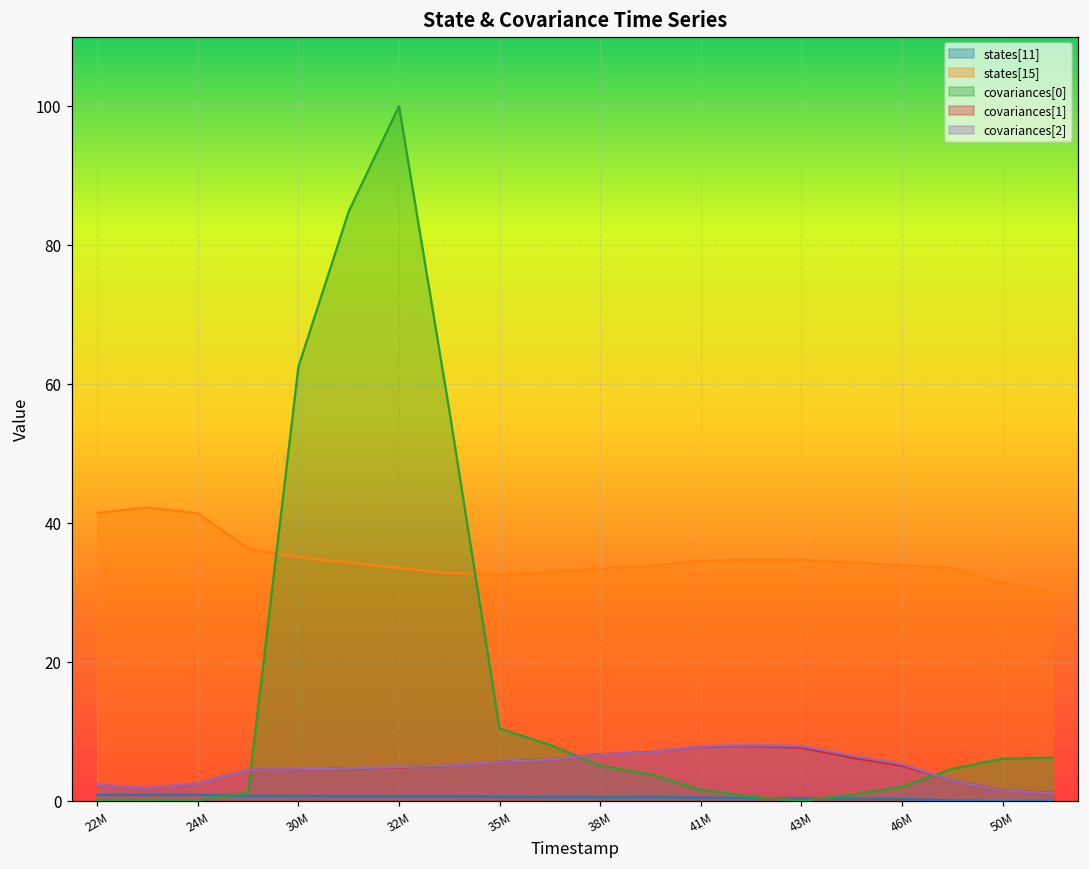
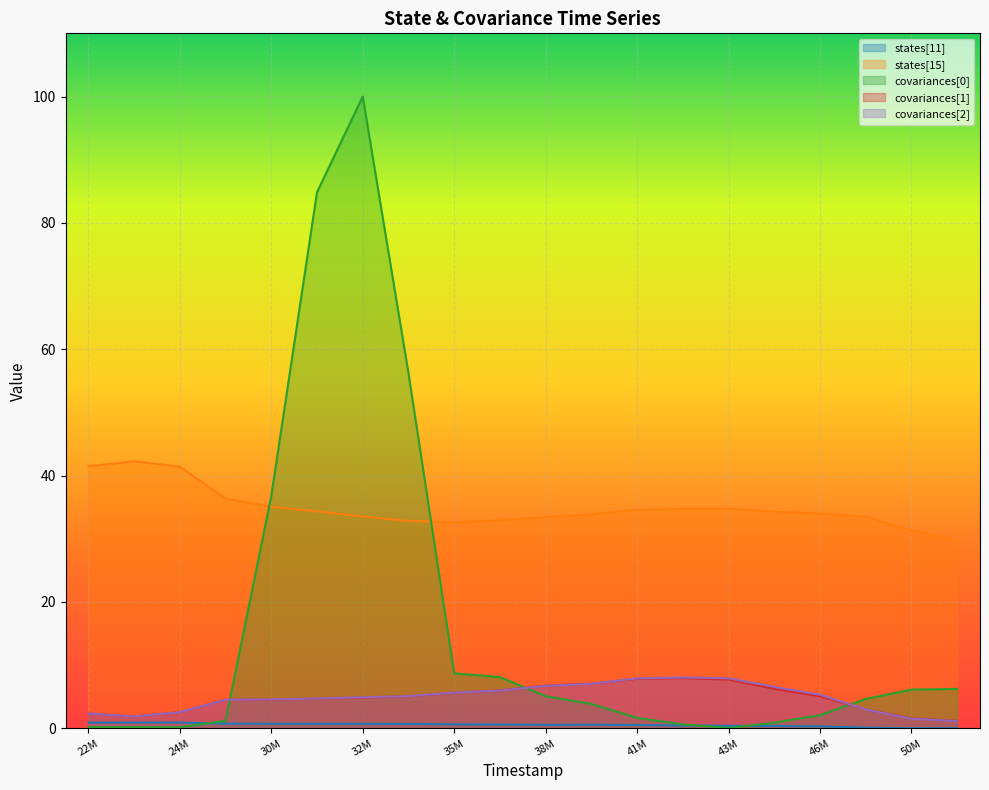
covariances[0], 30M: 62 -> 37
covariances[0], 35M: 10 -> 9
